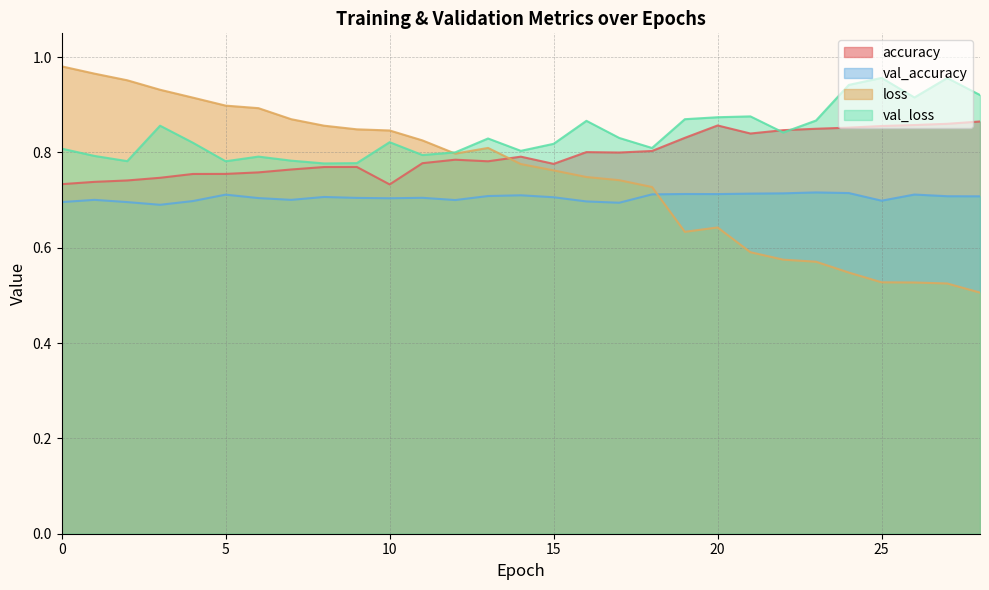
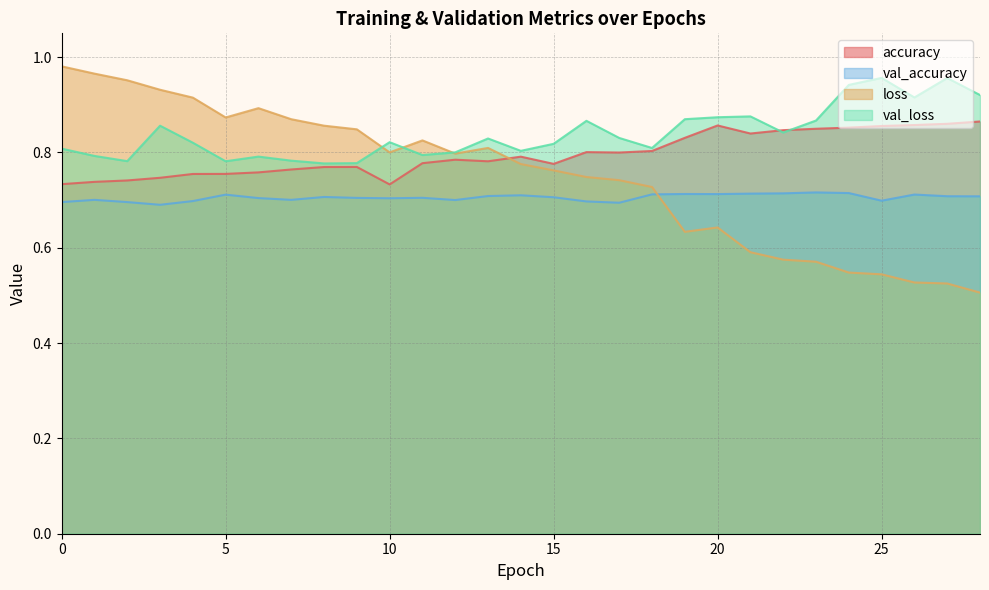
loss, 5: 0.90 -> 0.87
loss, 10: 0.85 -> 0.80
loss, 25: 0.53 -> 0.54
